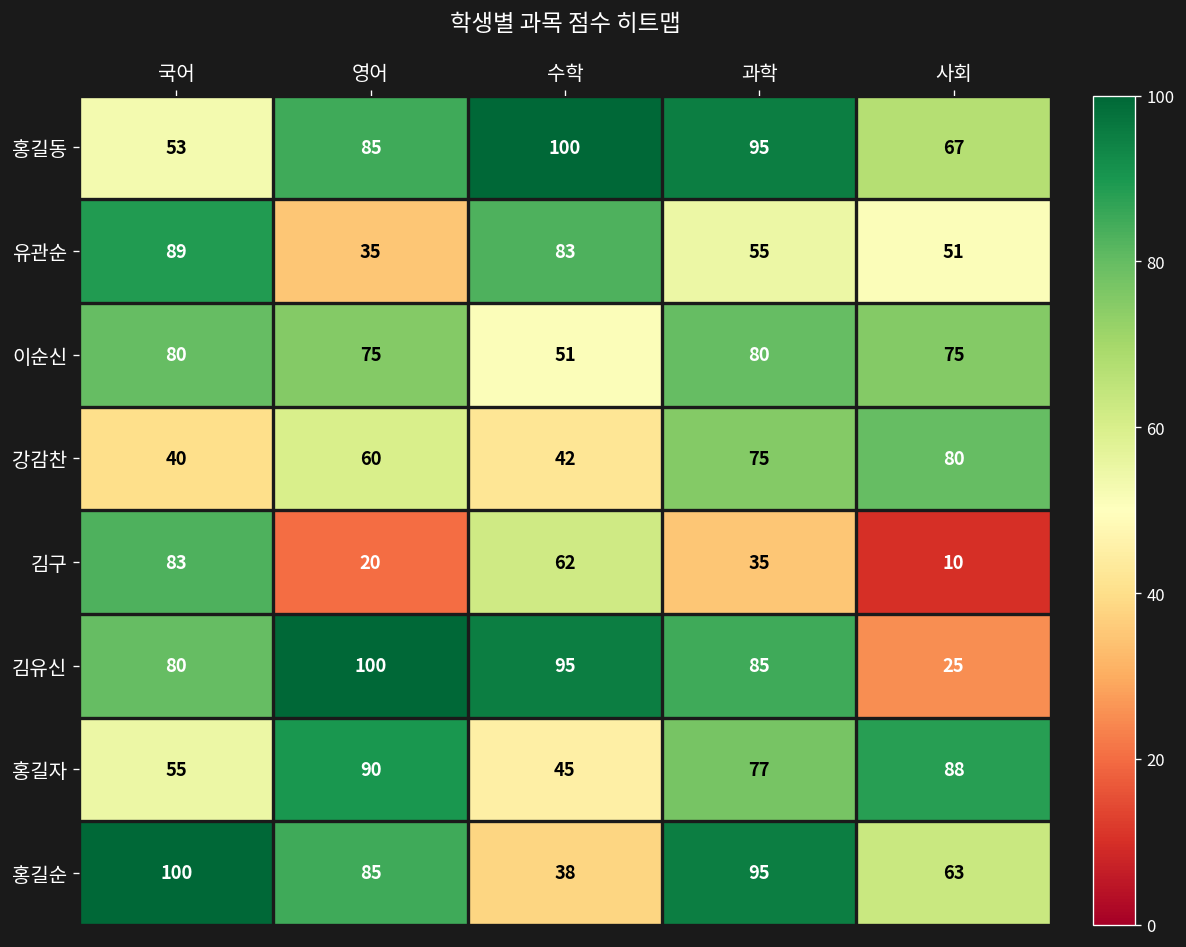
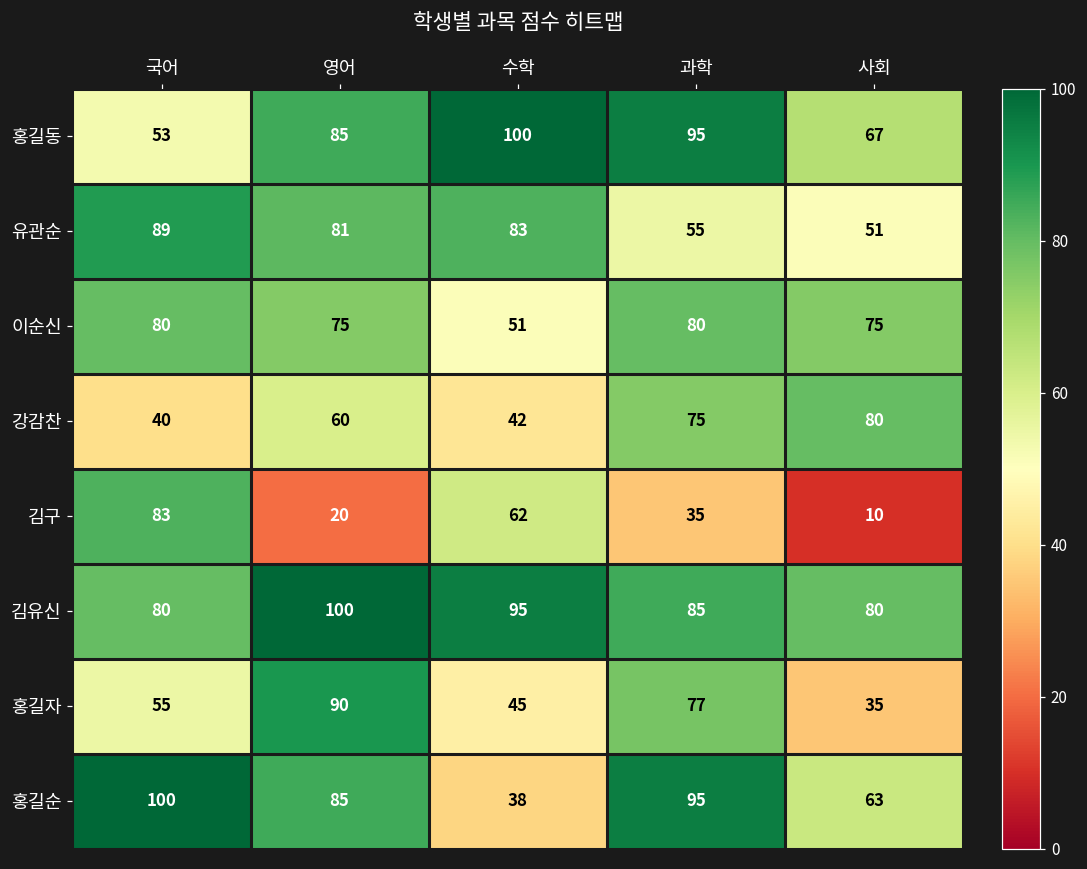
유관순, 영어: 35 -> 81
김유신, 사회: 25 -> 80
홍길자, 사회: 88 -> 35
